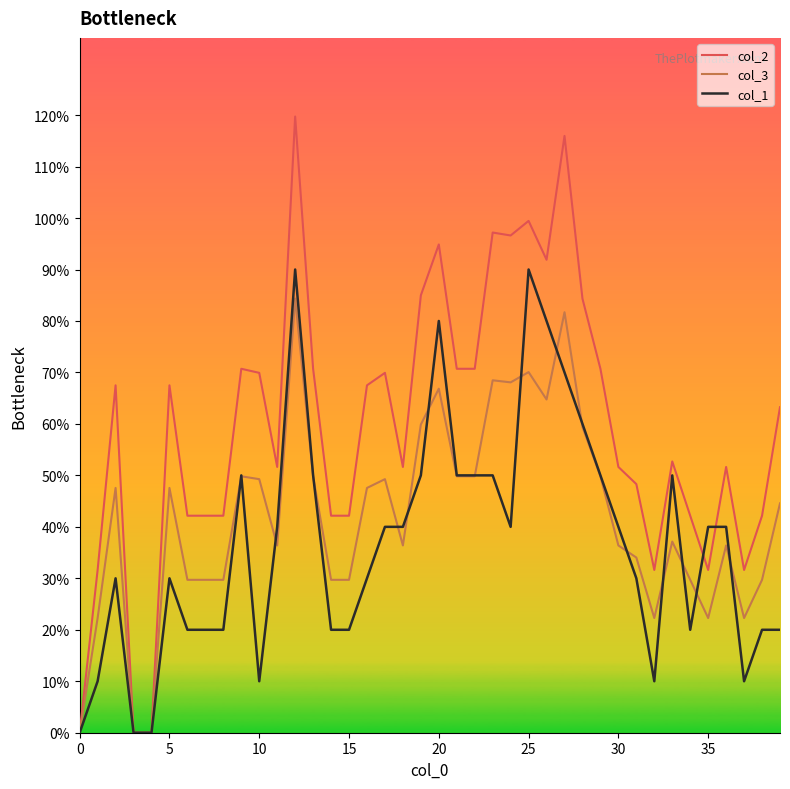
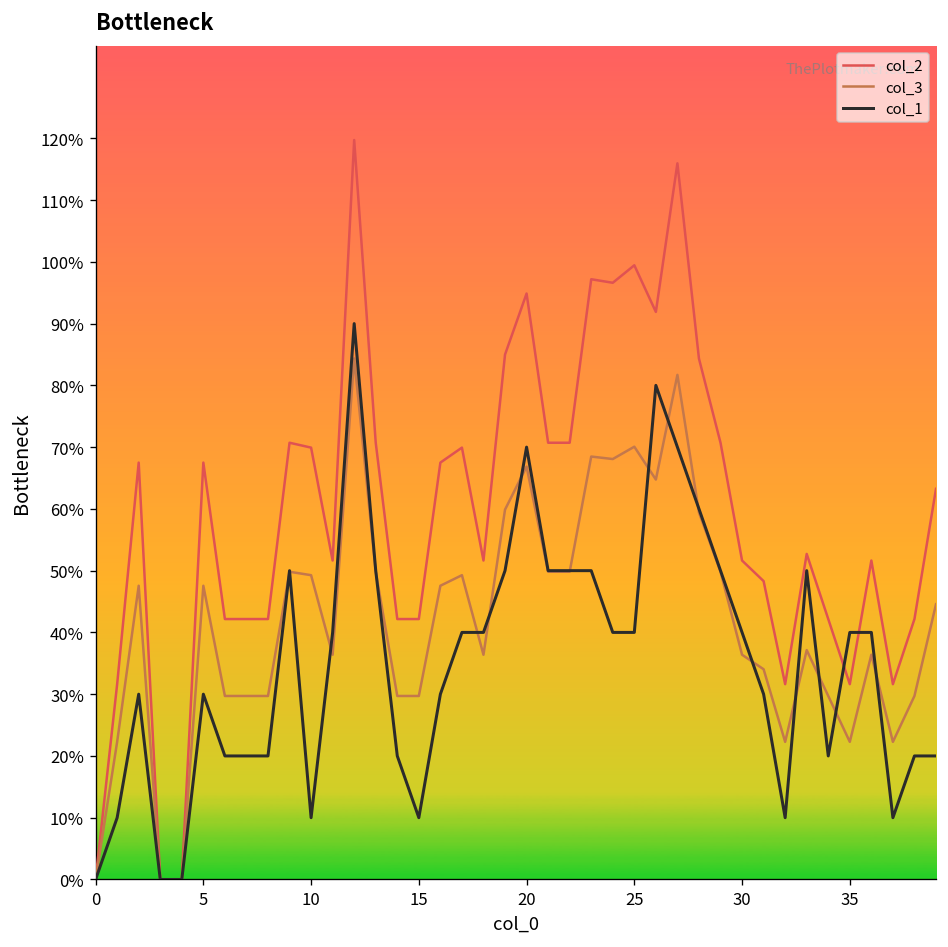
col_1, 15: 20% -> 10%
col_1, 20: 80% -> 70%
col_1, 25: 90% -> 40%
